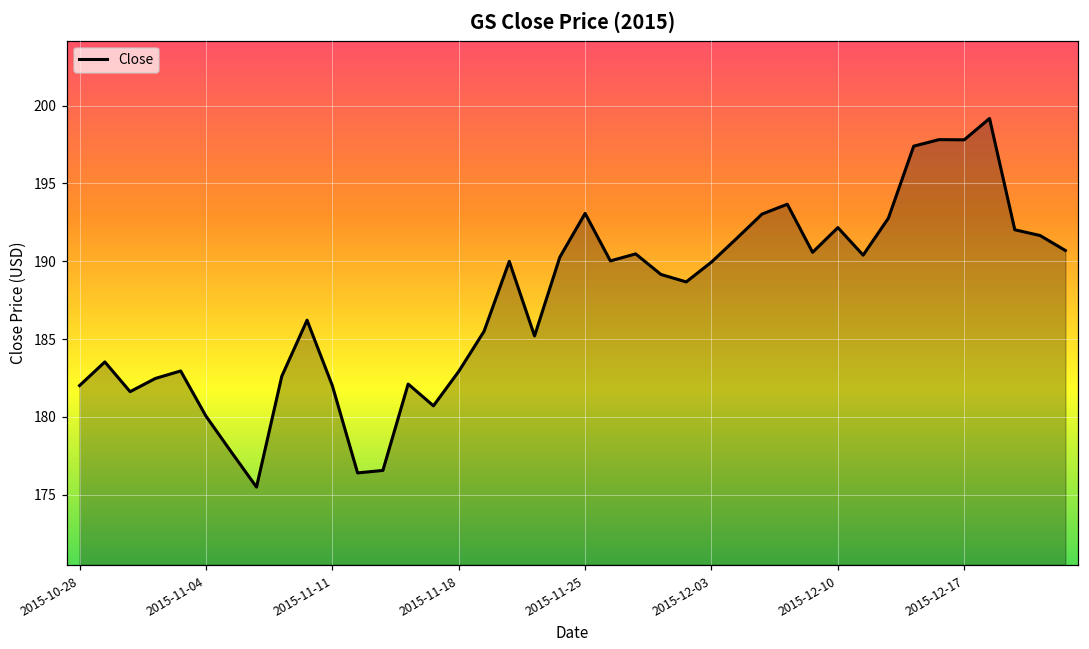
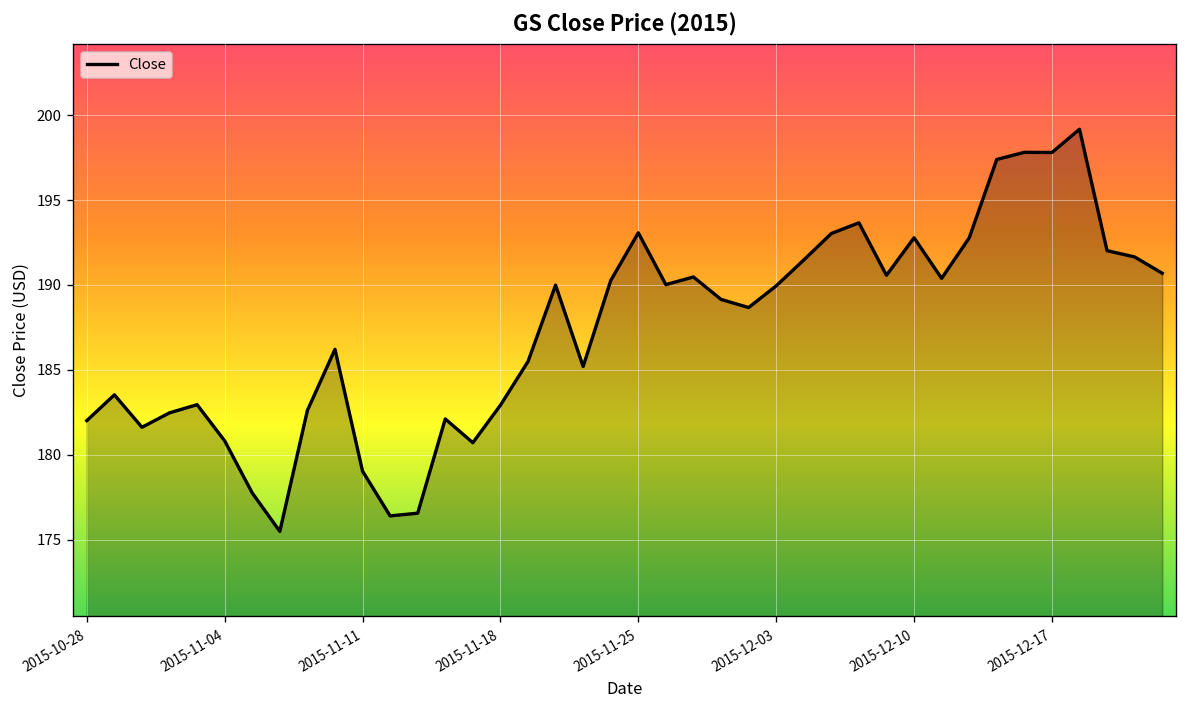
2015-11-04: 180.1 -> 180.8
2015-11-11: 182.0 -> 179.0
2015-12-10: 192.2 -> 192.8
